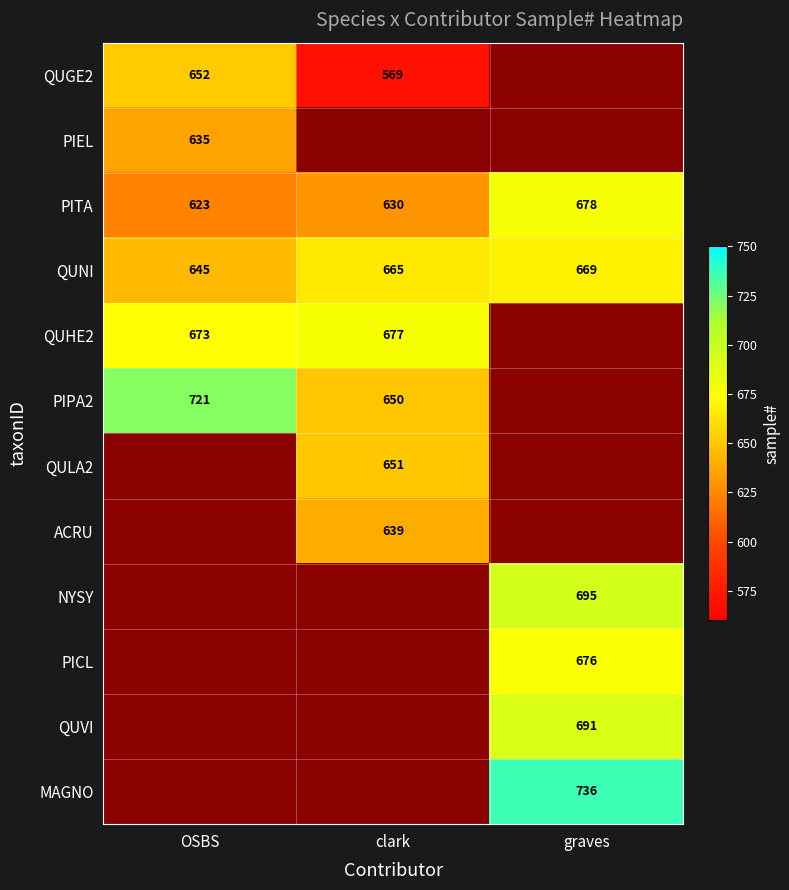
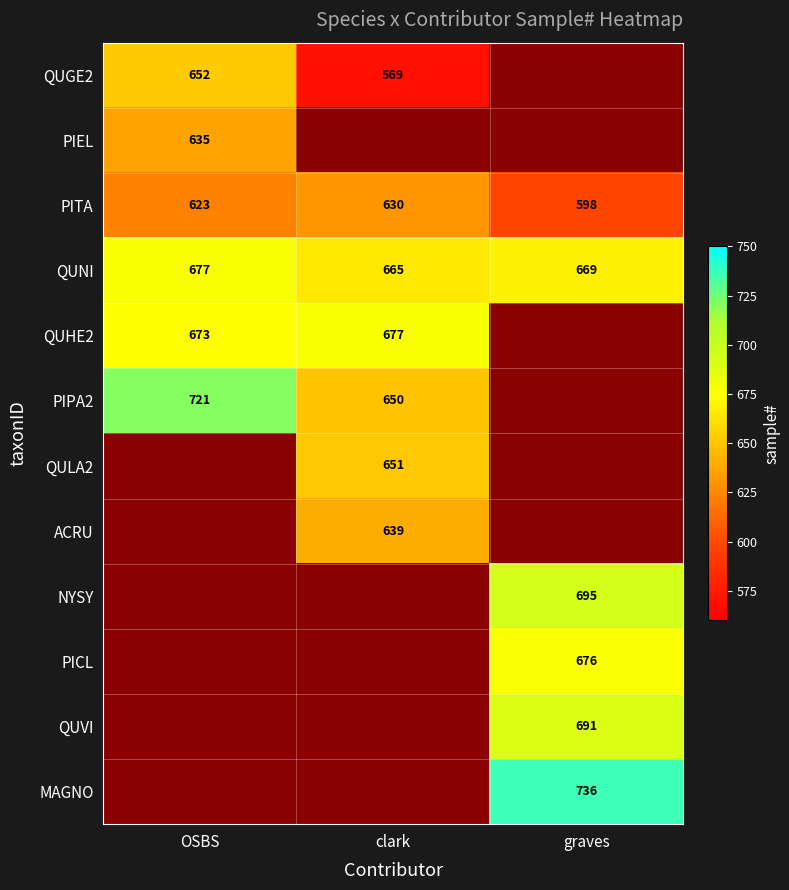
PITA, graves: 678 -> 598
QUNI, OSBS: 645 -> 677
